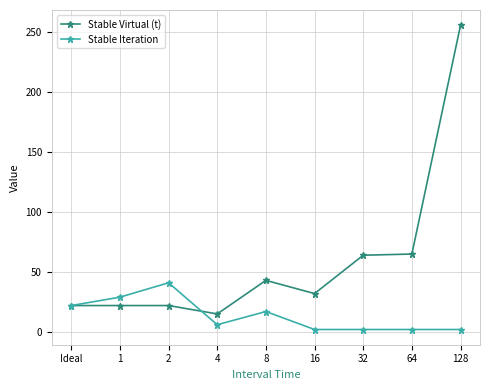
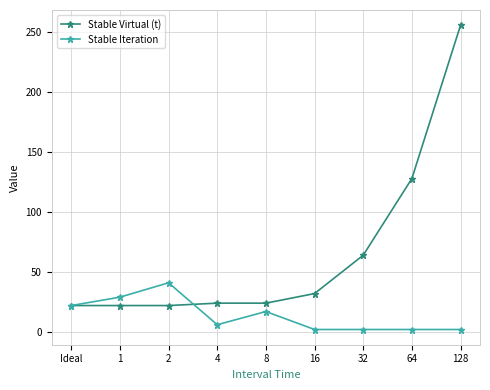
Stable Virtual (t), 4: 15 -> 24
Stable Virtual (t), 8: 43 -> 24
Stable Virtual (t), 64: 65 -> 128
